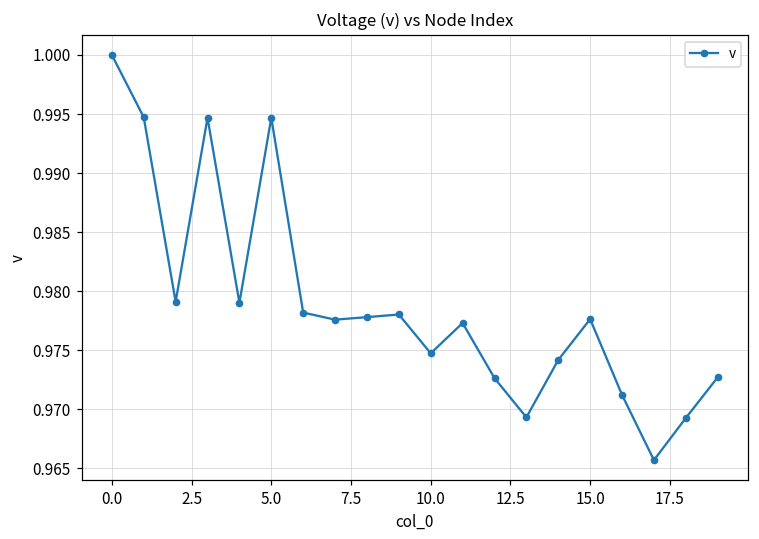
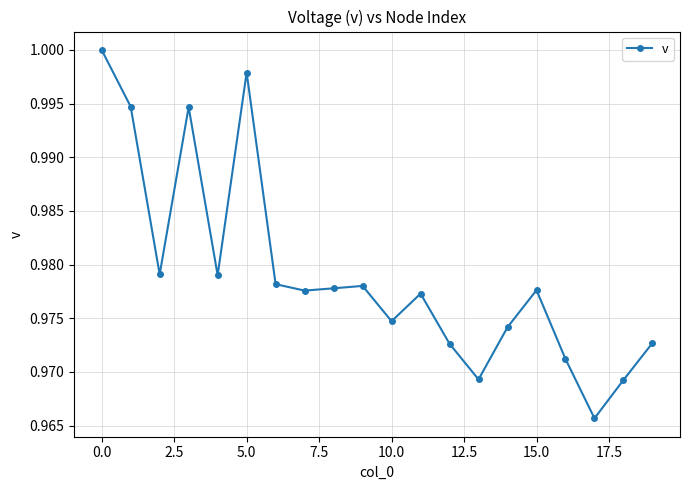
5.0: 0.9947 -> 0.9979
